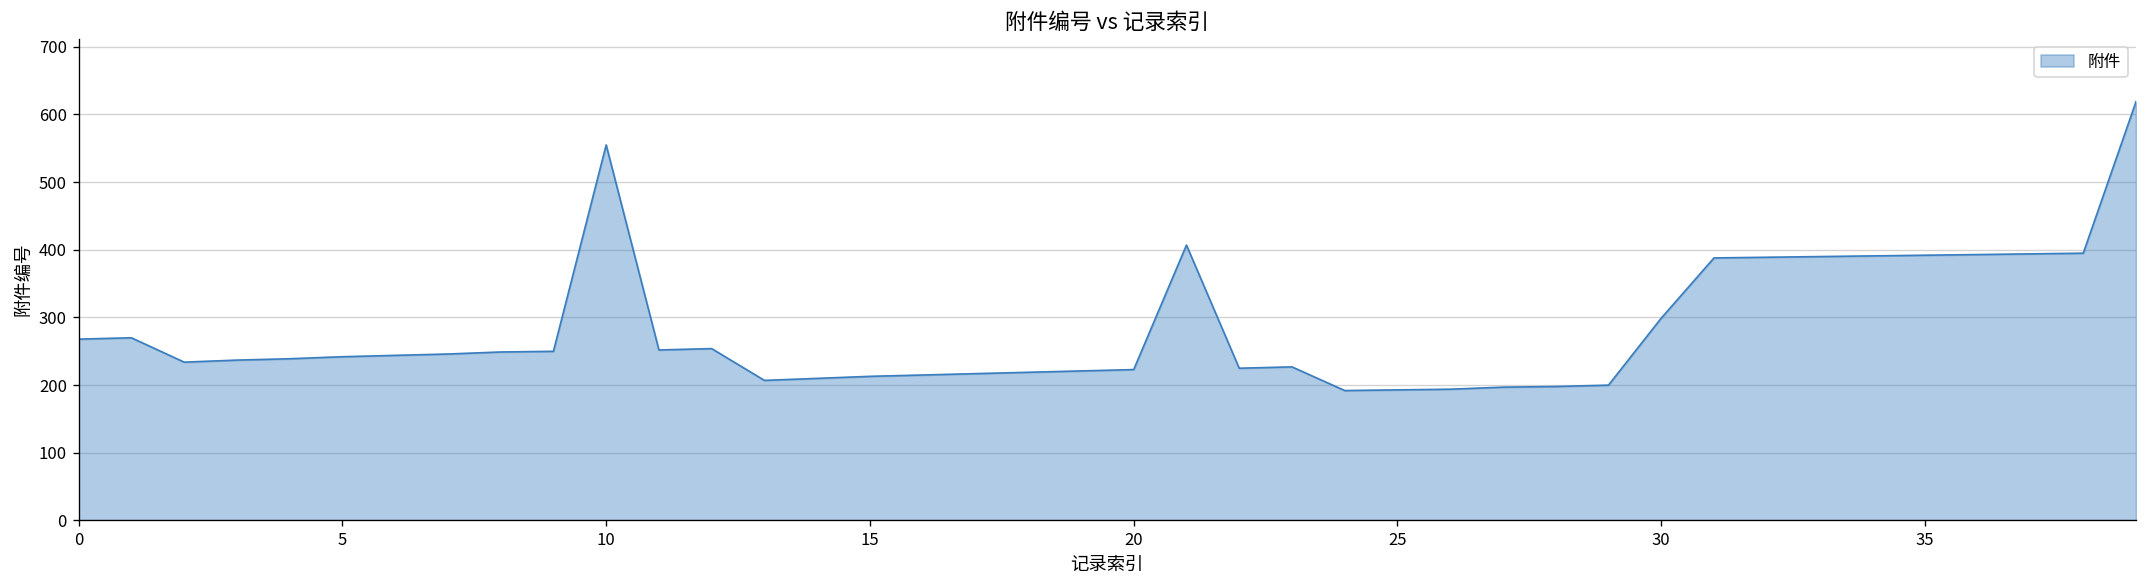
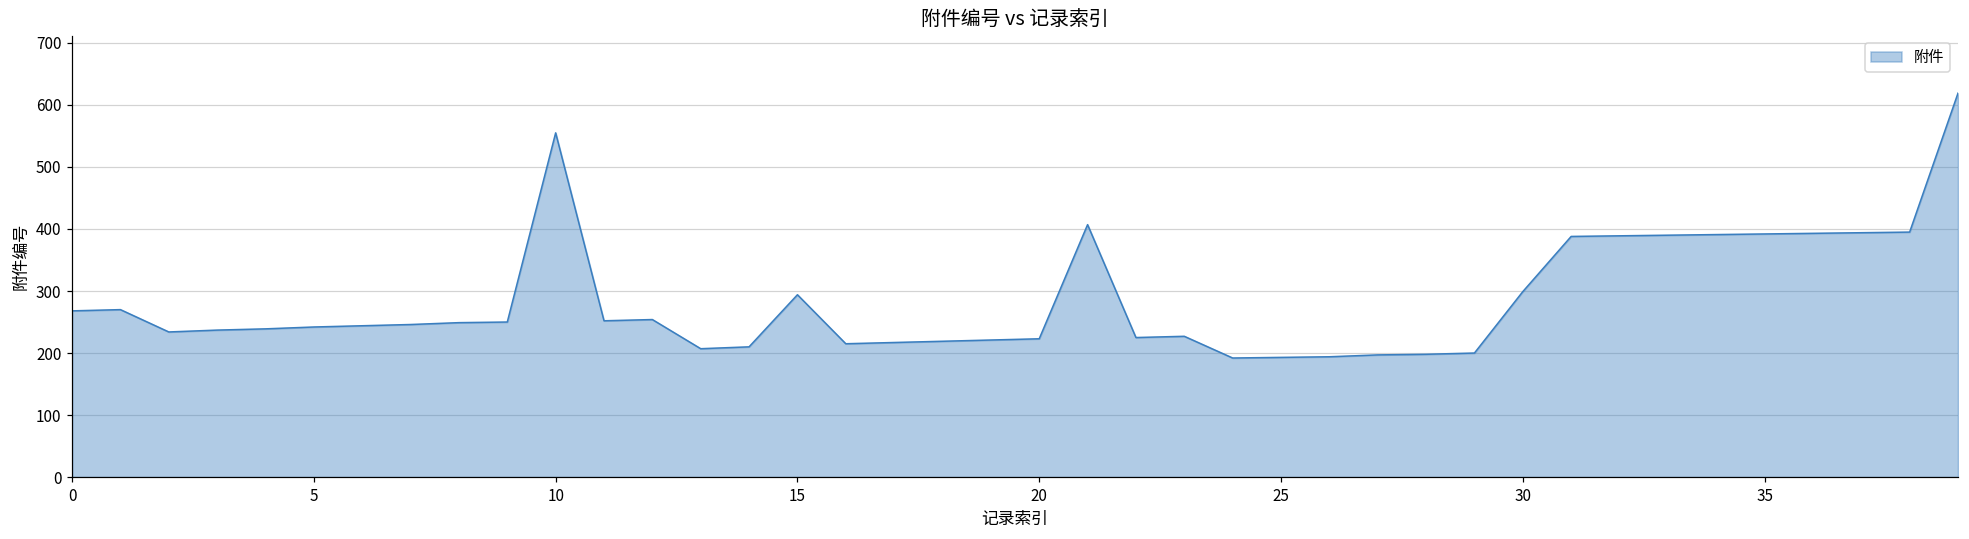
15: 210 -> 290
